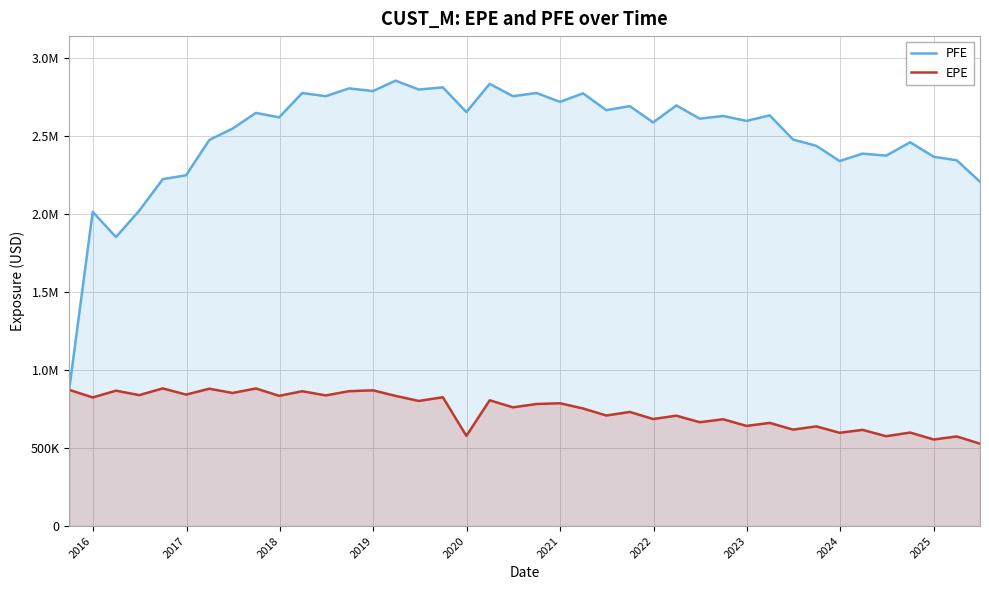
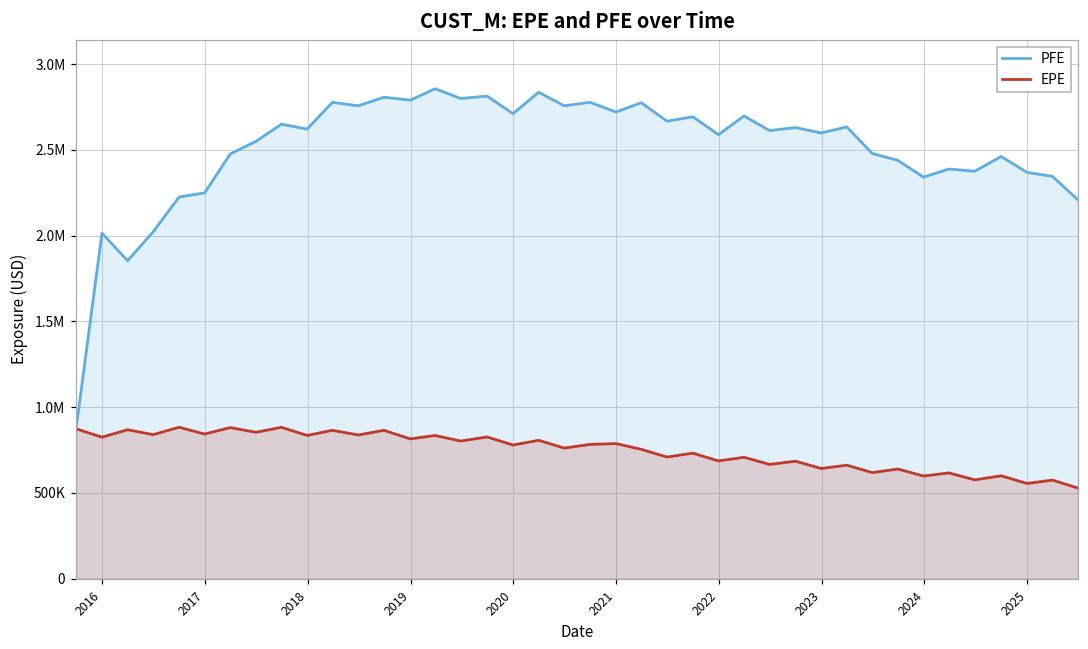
EPE, 2019: 870000 -> 810000
PFE, 2020: 2660000 -> 2710000
EPE, 2020: 580000 -> 780000
